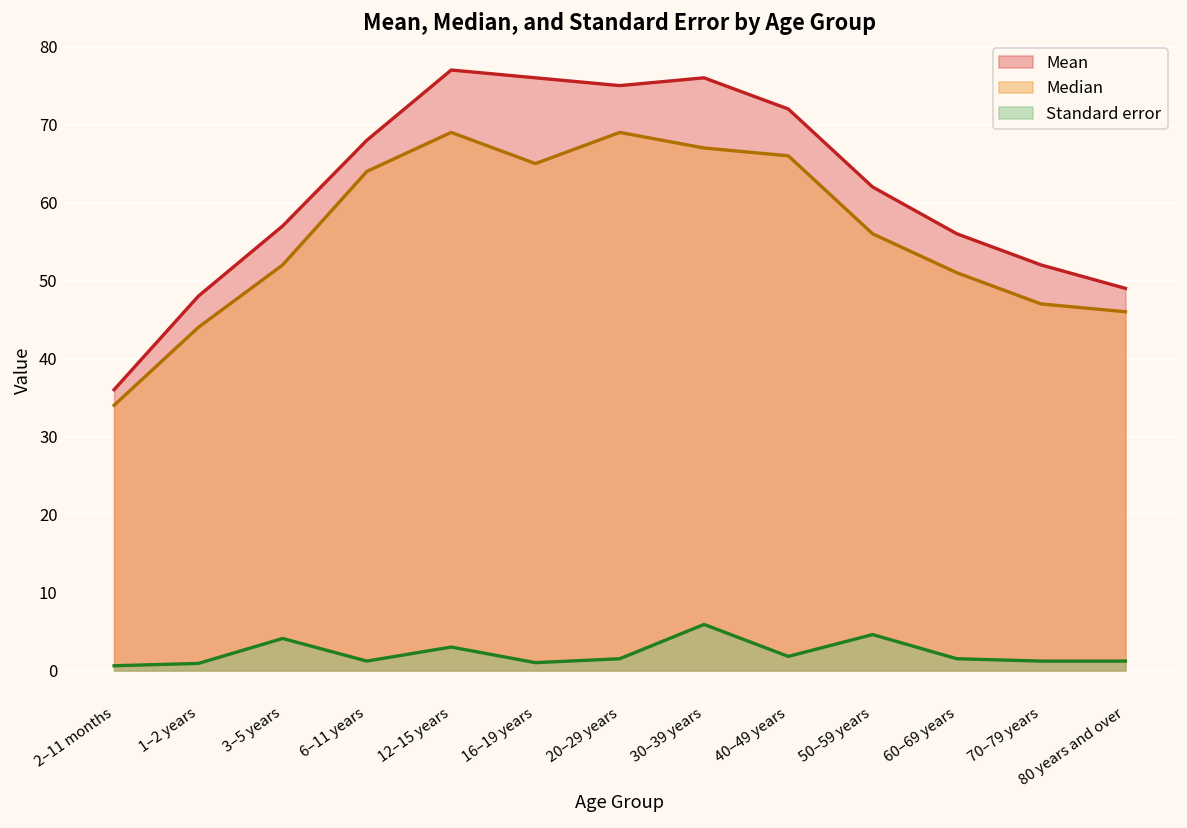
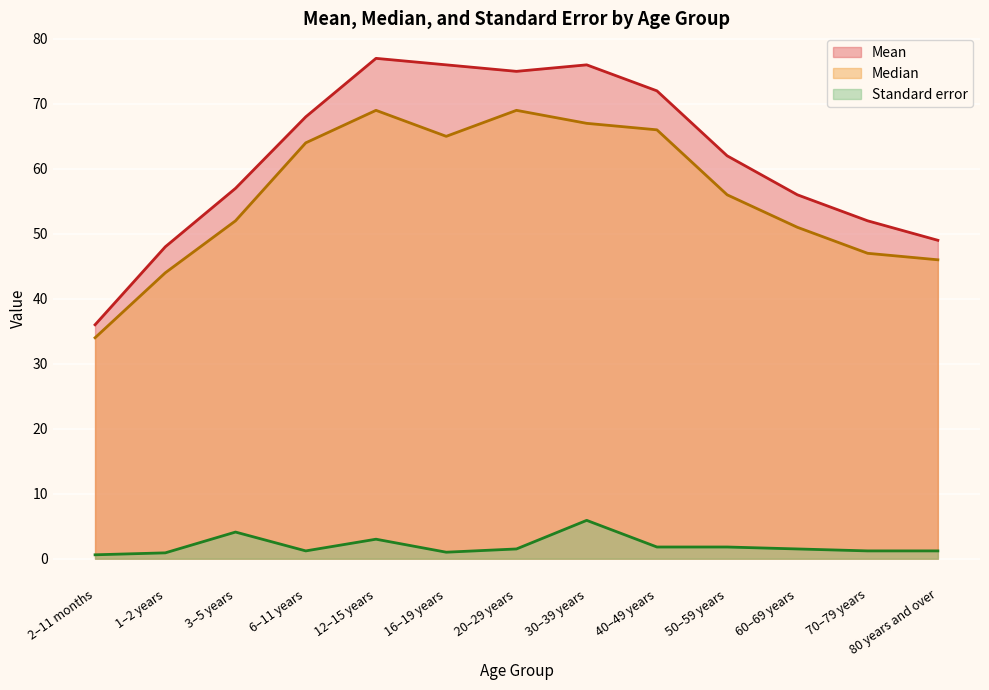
Standard error, 50–59 years: 5 -> 2
